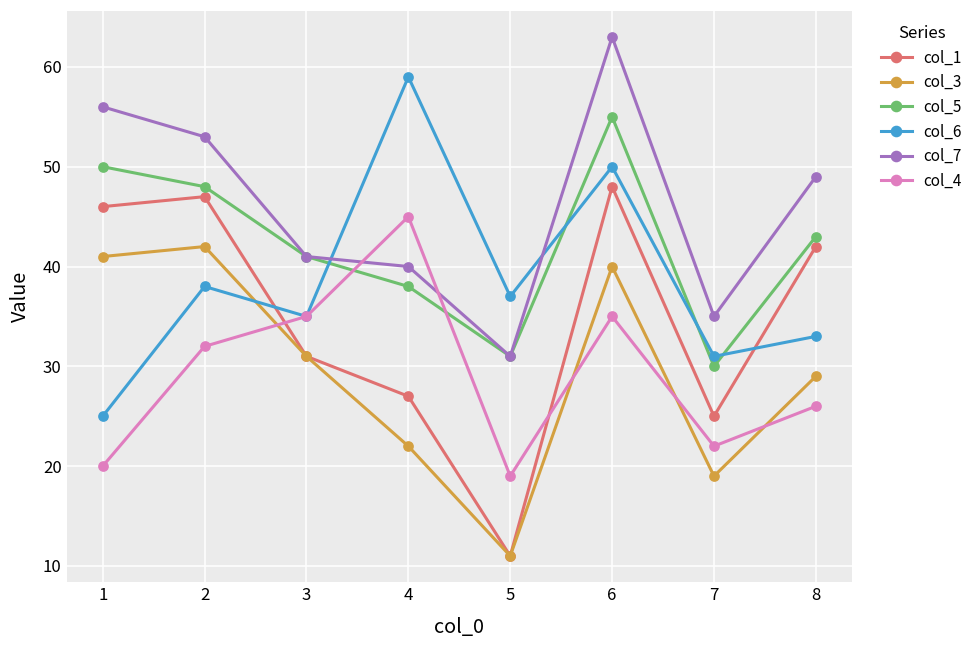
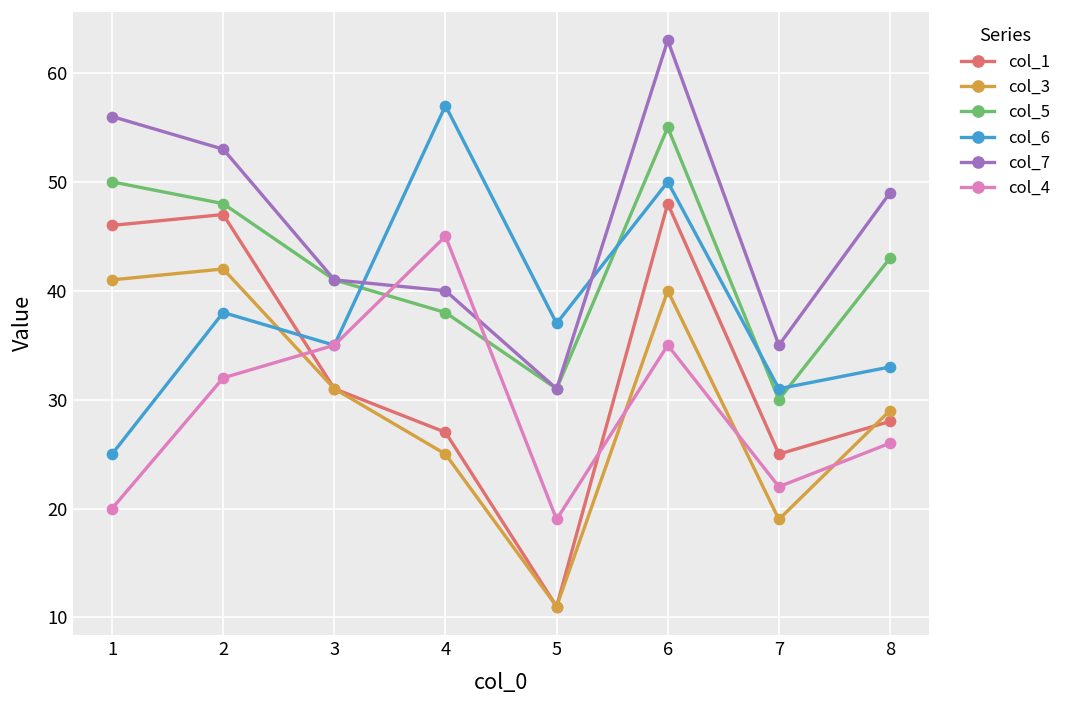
col_3, 4: 22 -> 25
col_6, 4: 59 -> 57
col_1, 8: 42 -> 28
